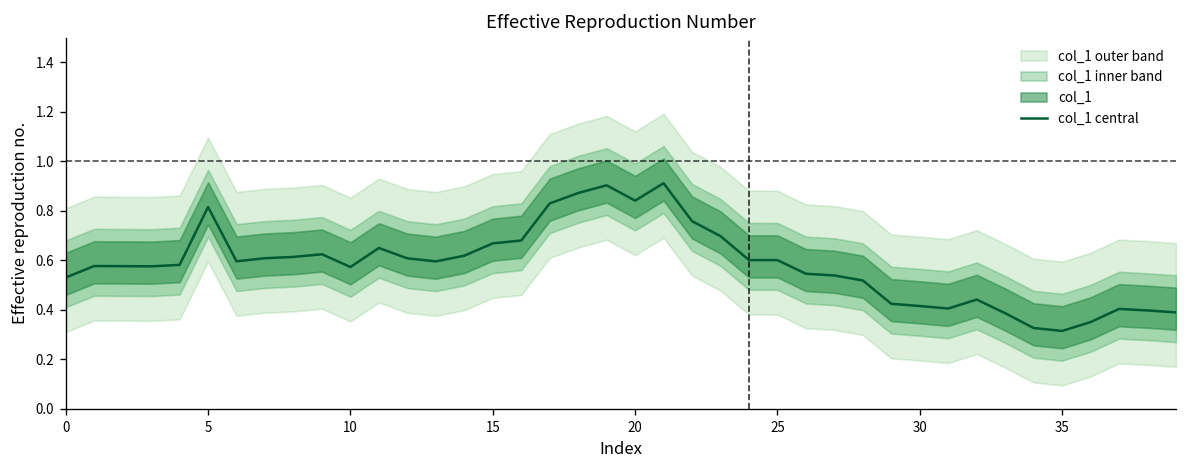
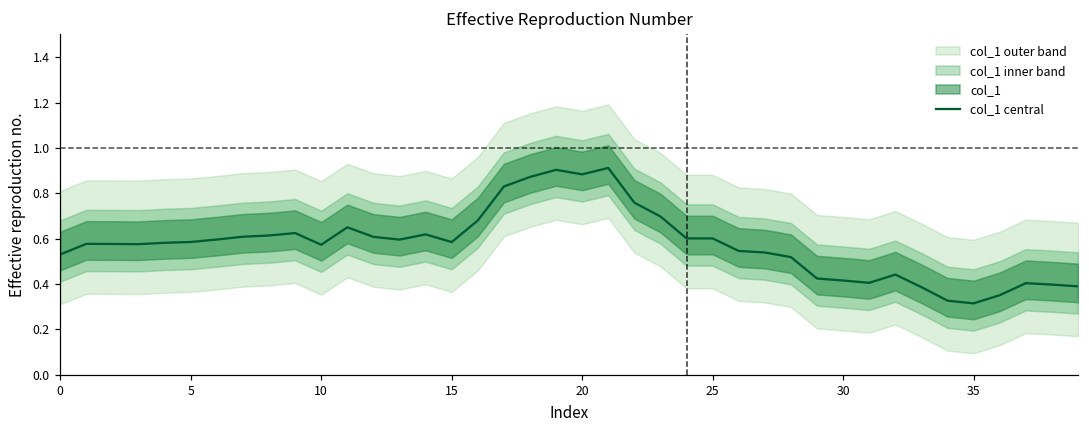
col_1 central, 5: 0.82 -> 0.59
col_1 central, 15: 0.67 -> 0.58
col_1 central, 20: 0.84 -> 0.88
